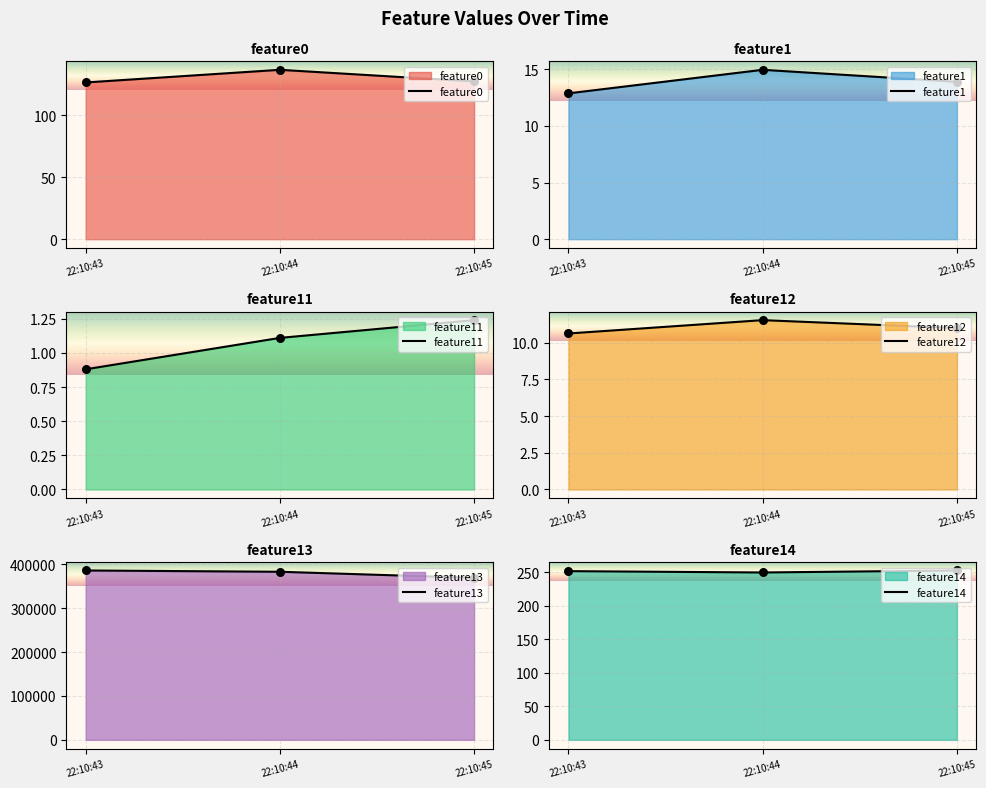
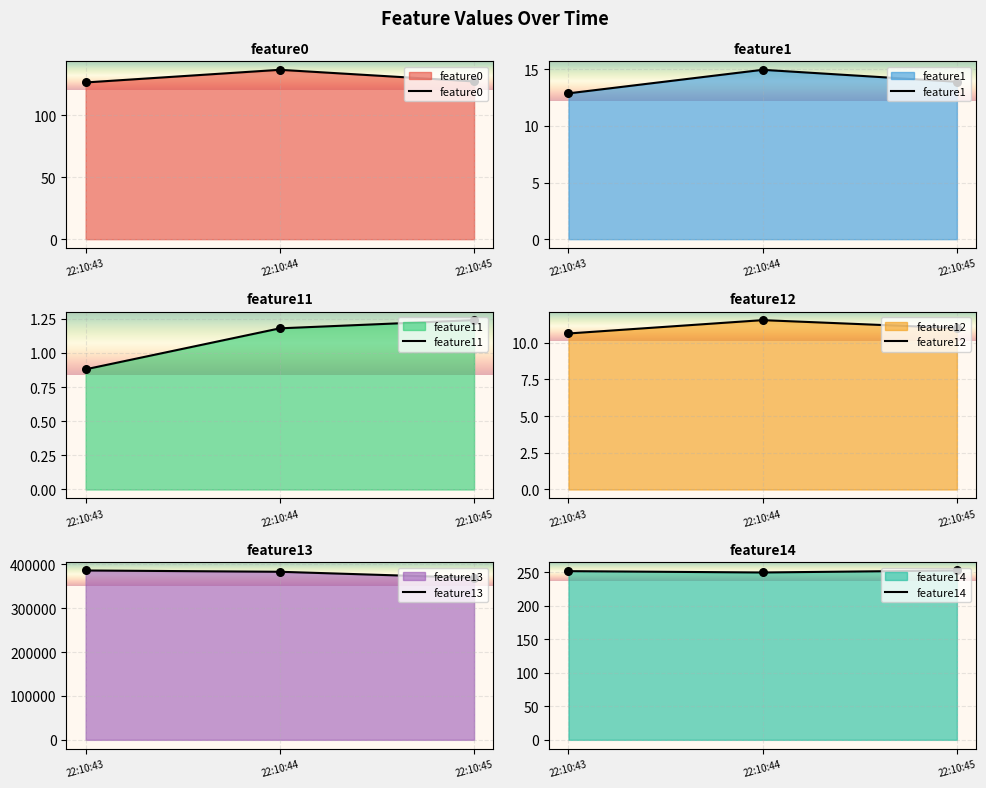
feature11, 22:10:44: 1.11 -> 1.18
